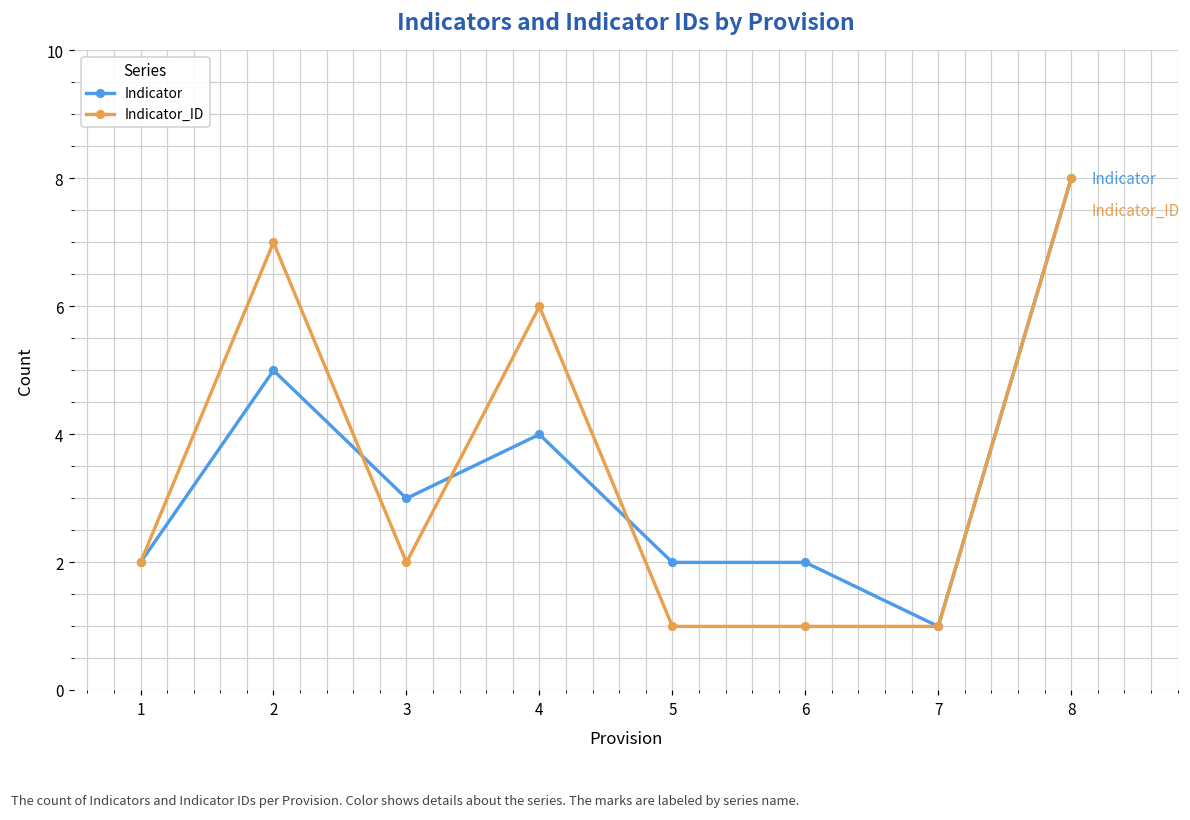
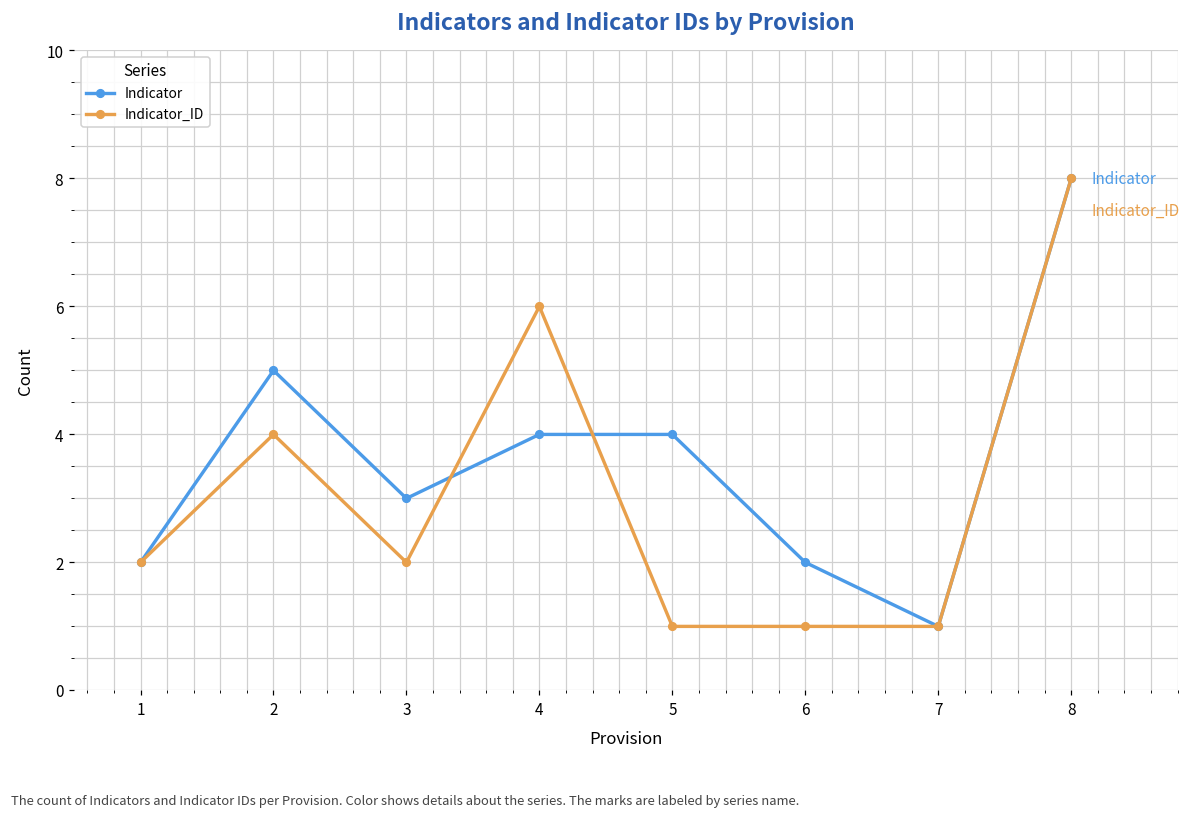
Indicator_ID, 2: 7 -> 4
Indicator, 5: 2 -> 4
